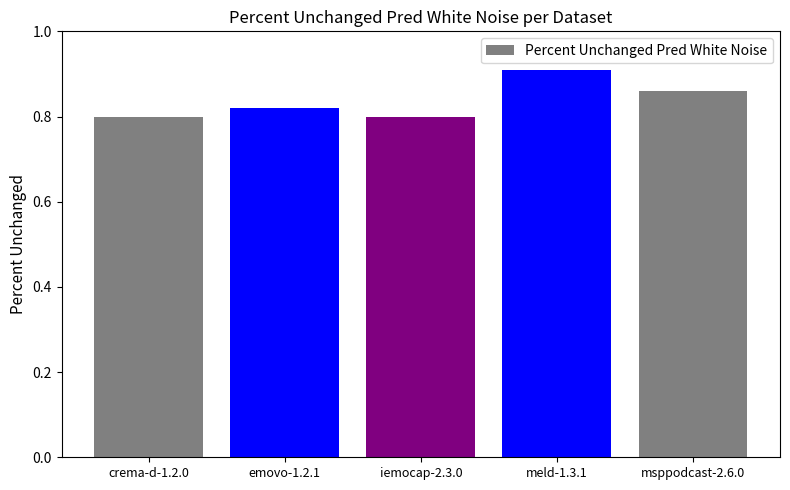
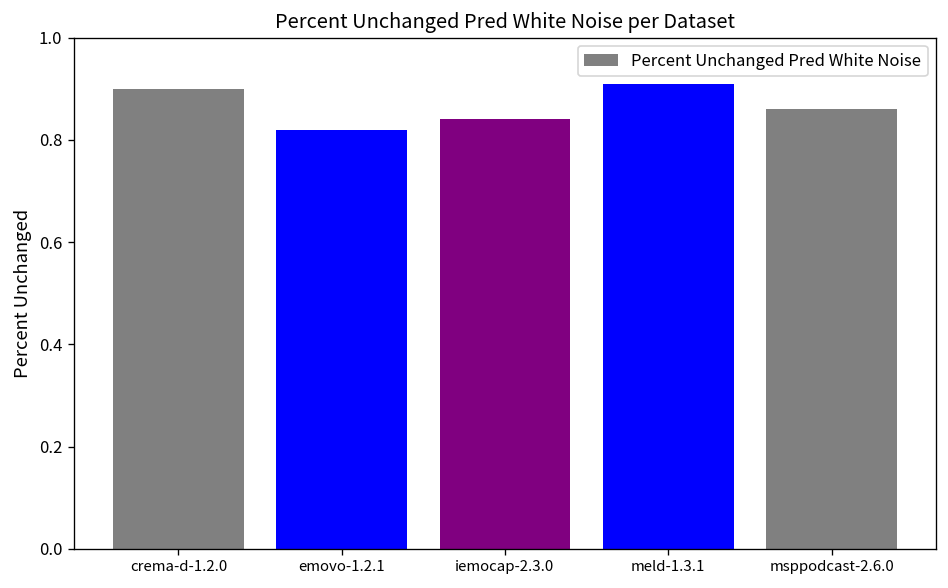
crema-d-1.2.0: 0.8 -> 0.9
iemocap-2.3.0: 0.80 -> 0.84
